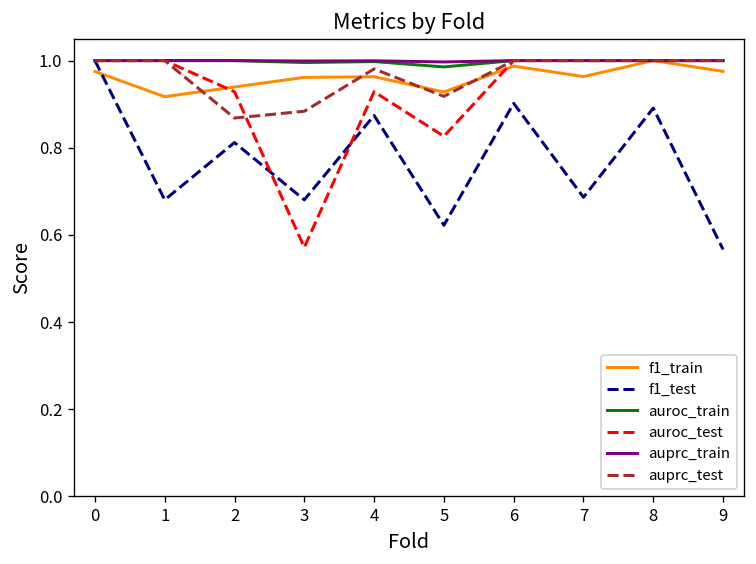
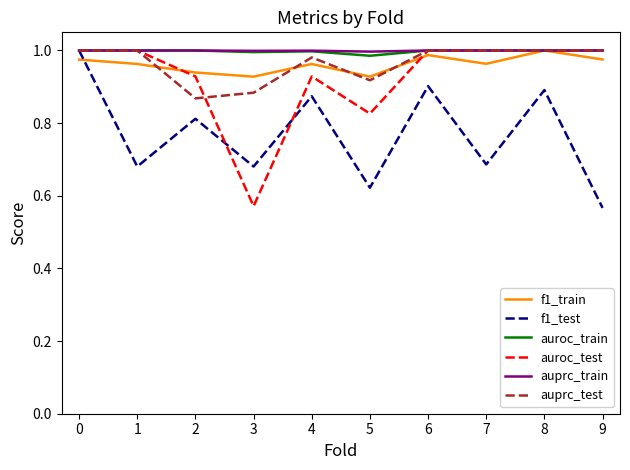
f1_train, 1: 0.92 -> 0.96
f1_train, 3: 0.96 -> 0.93
